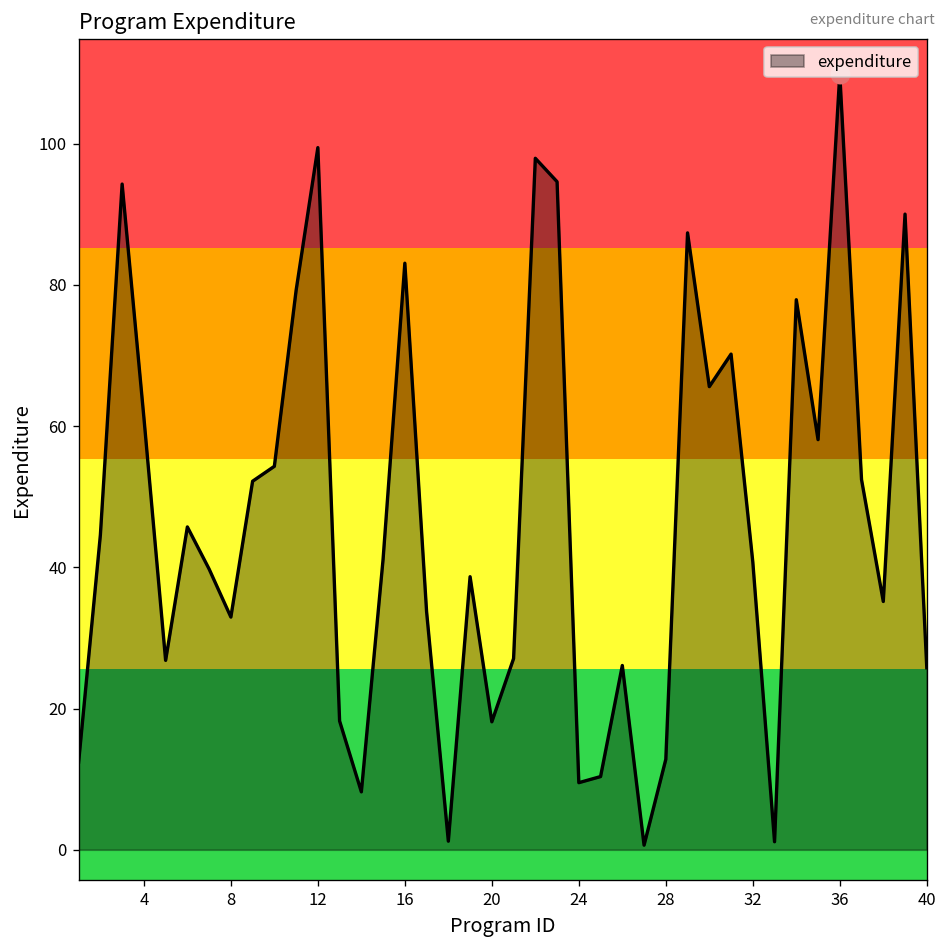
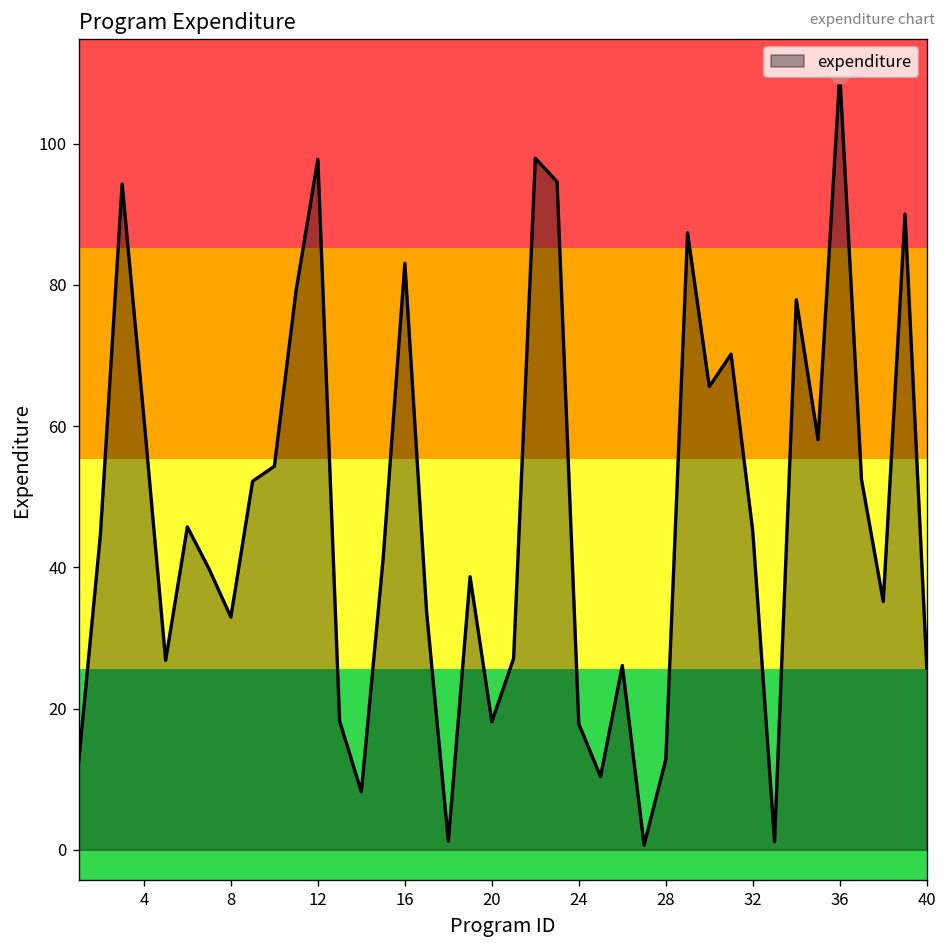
expenditure, 12: 99 -> 98
expenditure, 24: 9 -> 18
expenditure, 32: 41 -> 45
